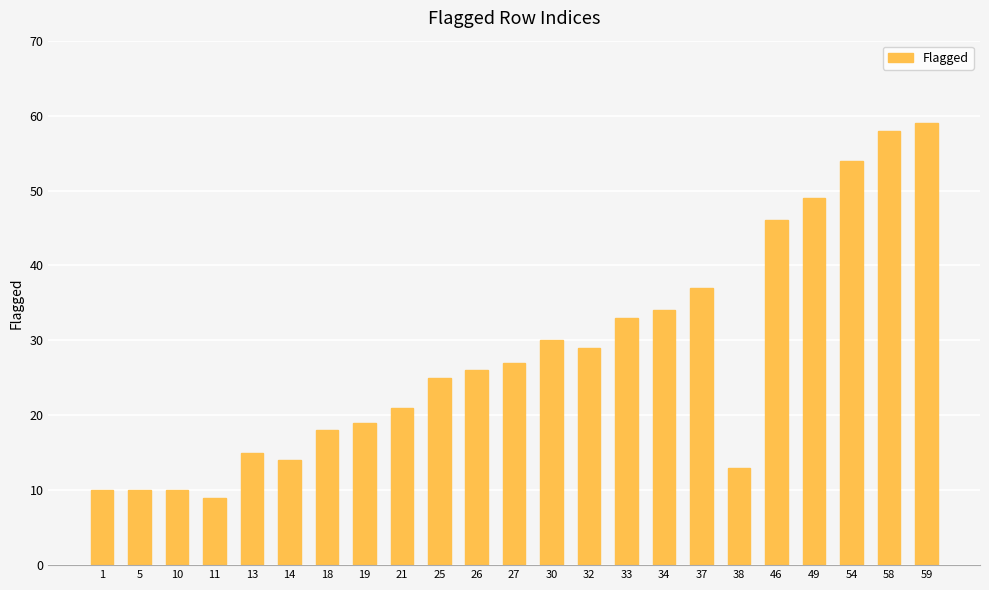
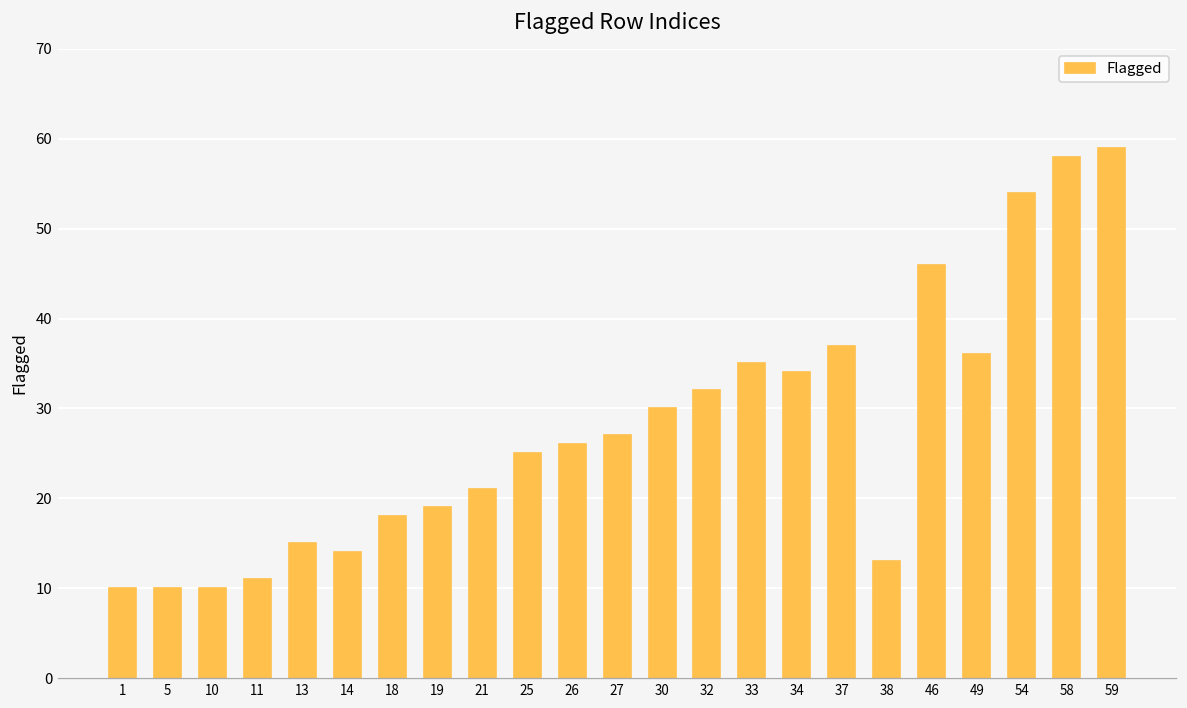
11: 9 -> 11
32: 29 -> 32
33: 33 -> 35
49: 49 -> 36
